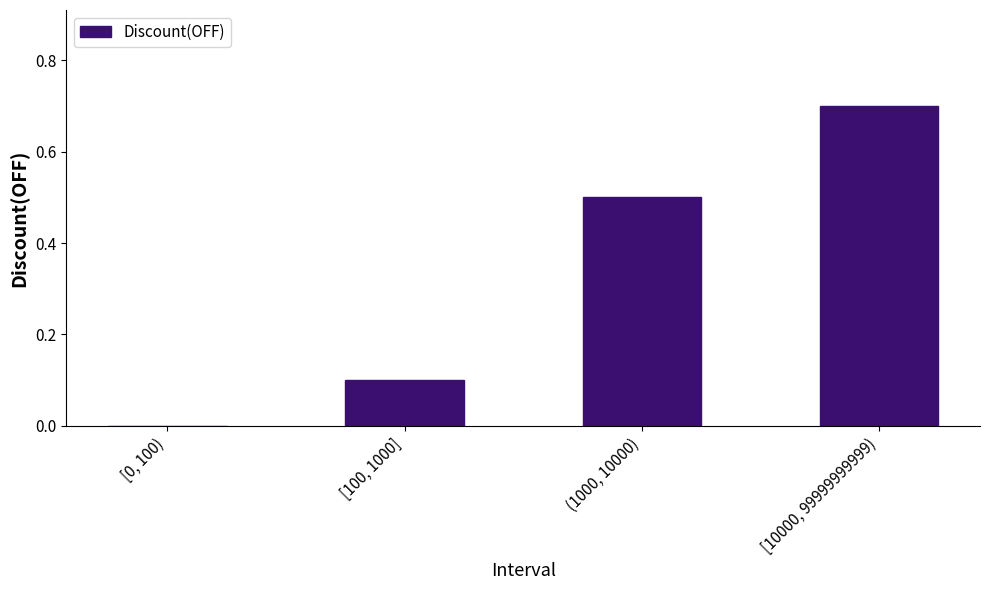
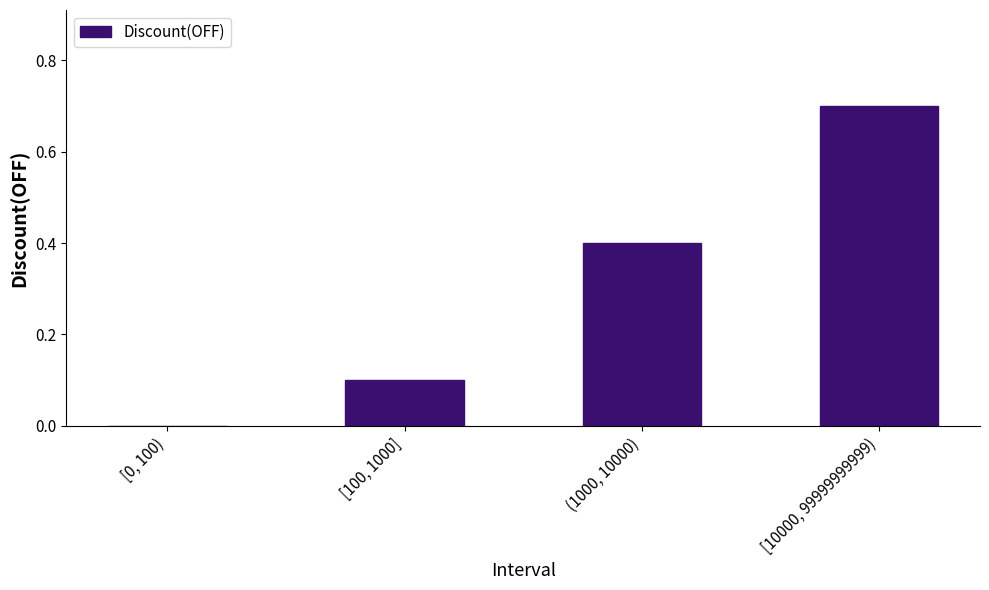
(1000, 10000): 0.5 -> 0.4
